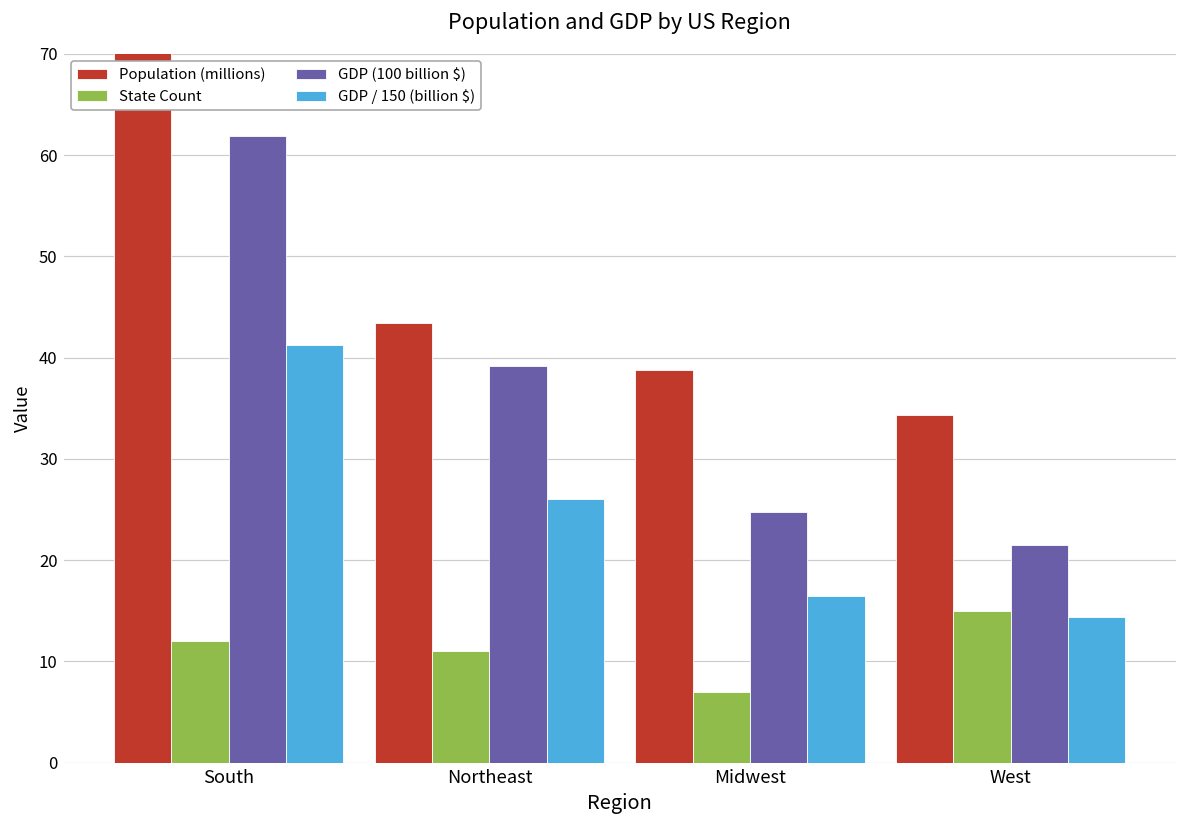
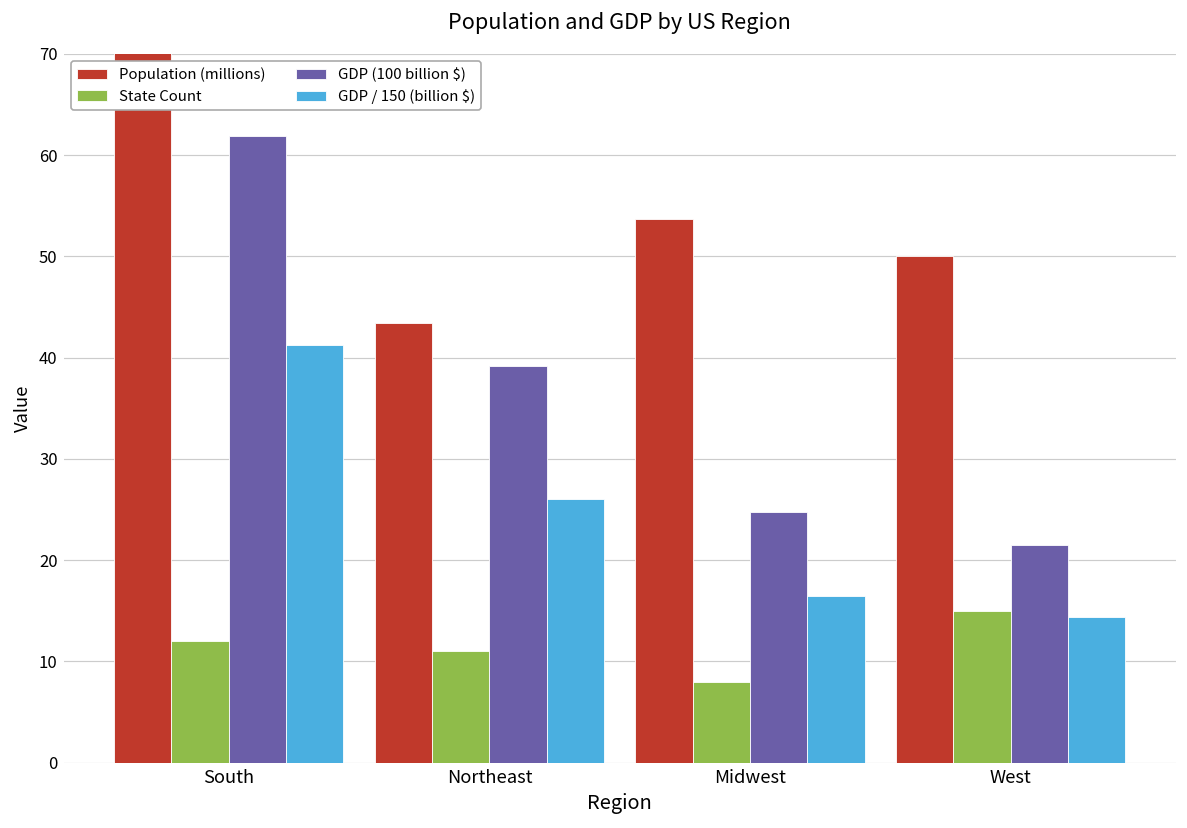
Population (millions), Midwest: 39 -> 54
State Count, Midwest: 7 -> 8
Population (millions), West: 34 -> 50
